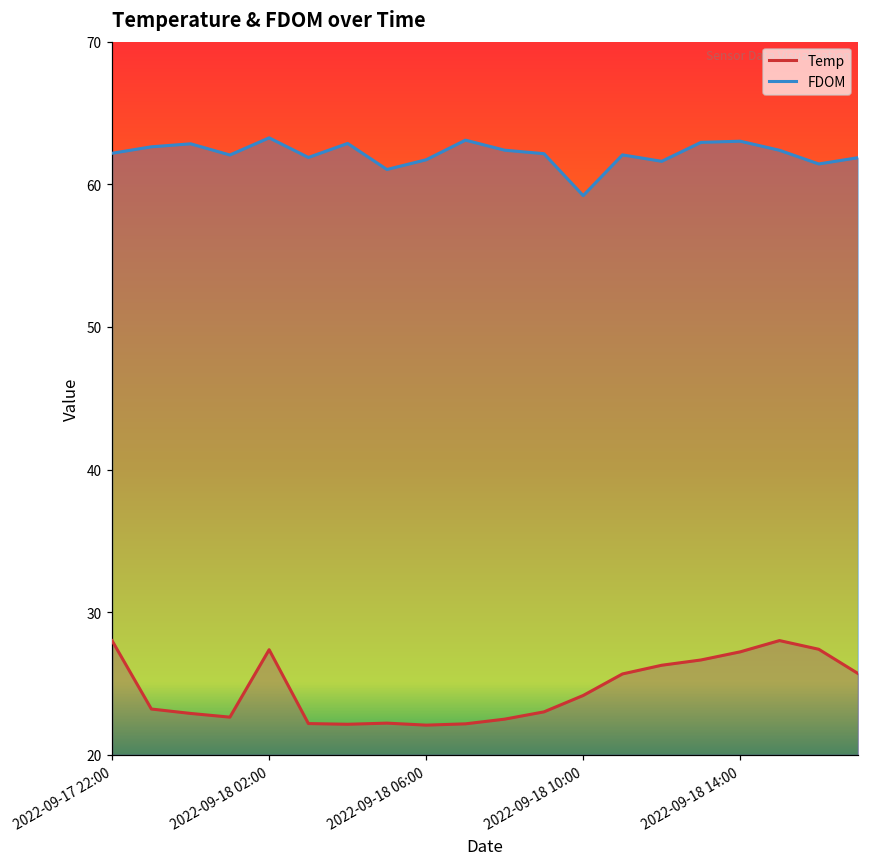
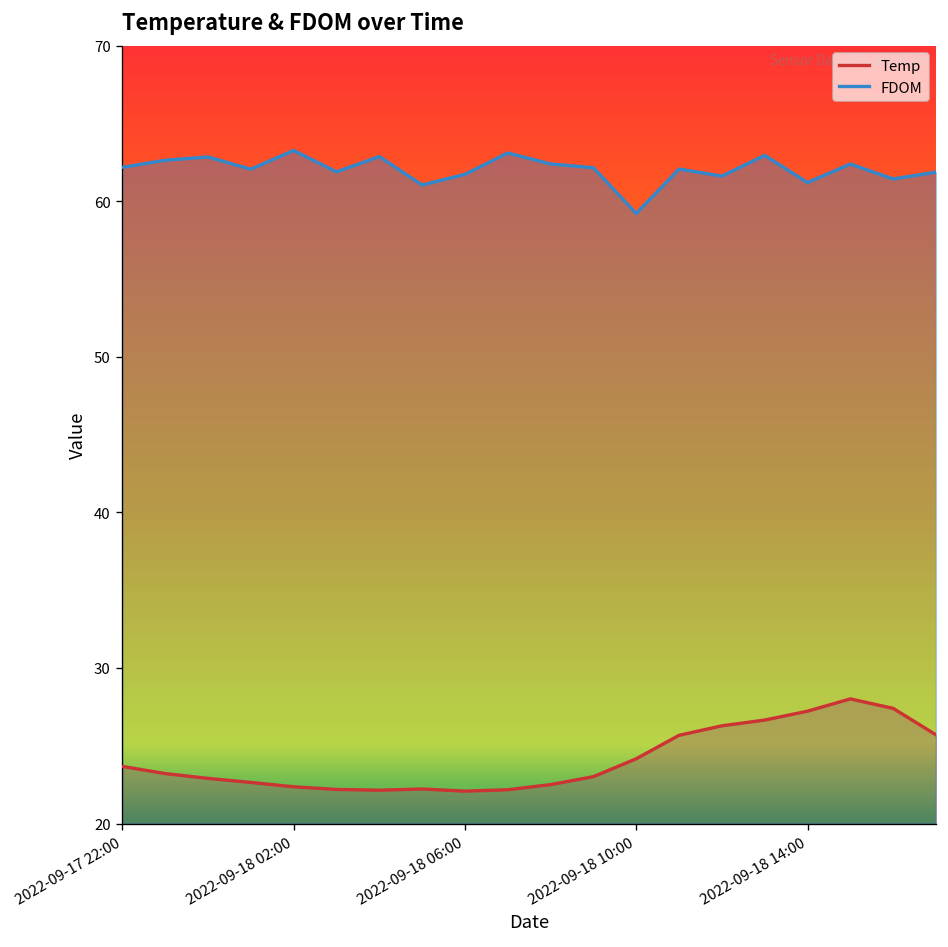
Temp, 2022-09-17 22:00: 28.0 -> 23.7
Temp, 2022-09-18 02:00: 27.4 -> 22.4
FDOM, 2022-09-18 14:00: 63.0 -> 61.2
